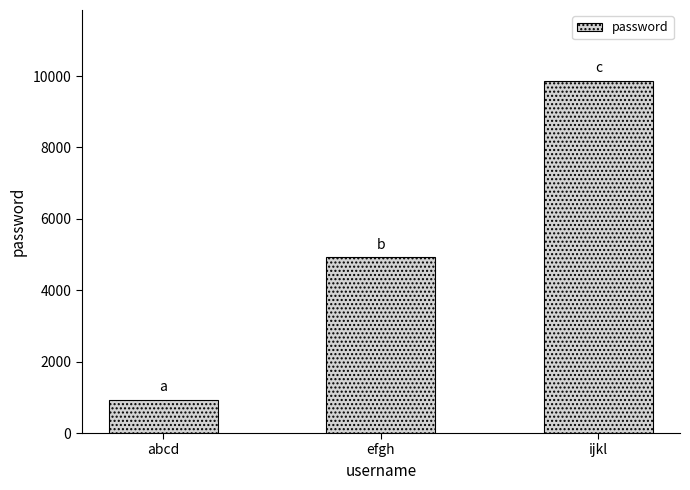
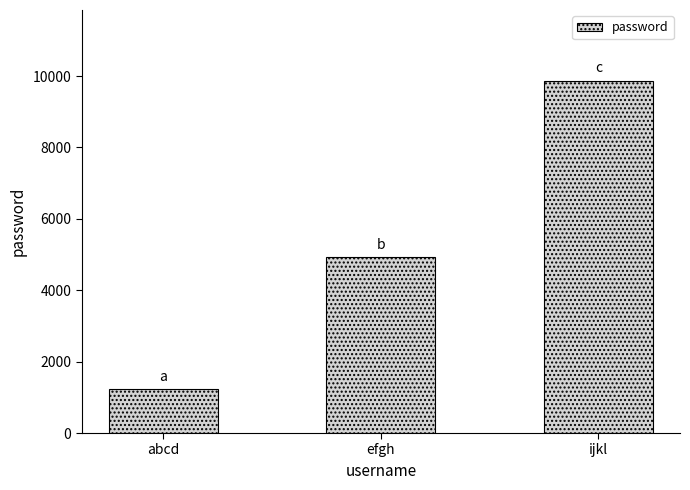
abcd: 900 -> 1200
